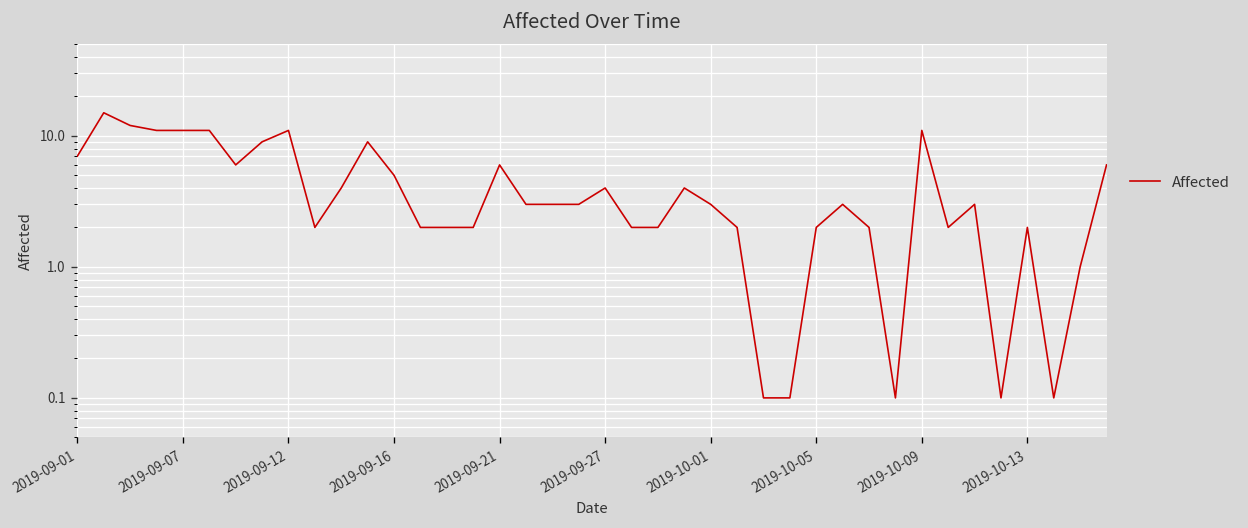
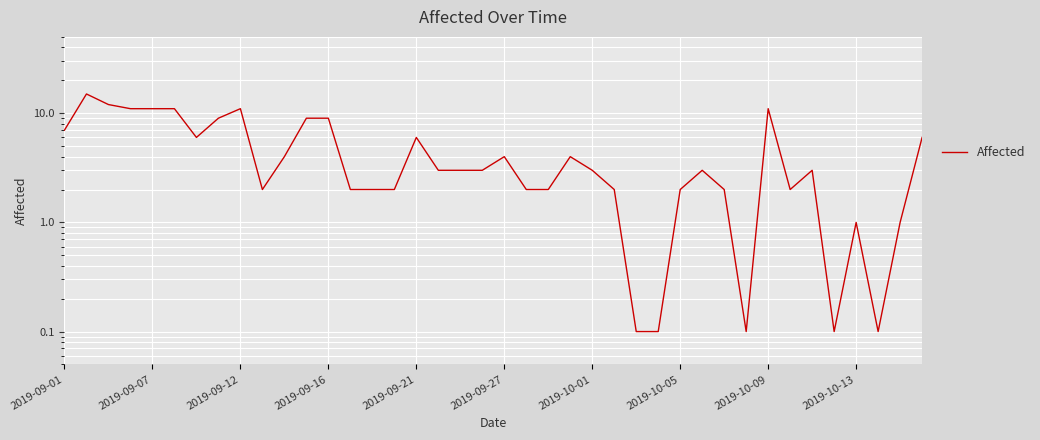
2019-09-16: 5 -> 9
2019-10-13: 2 -> 1
